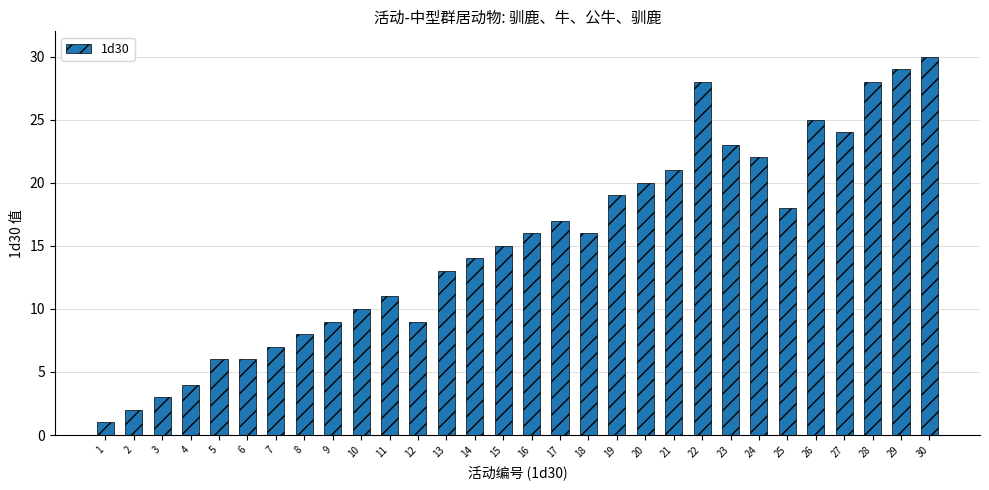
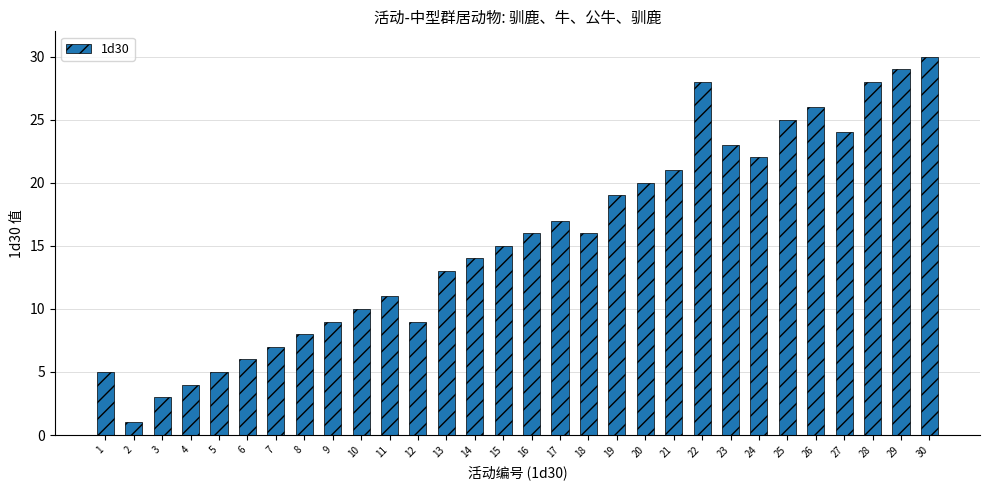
1: 1 -> 5
2: 2 -> 1
5: 6 -> 5
25: 18 -> 25
26: 25 -> 26
